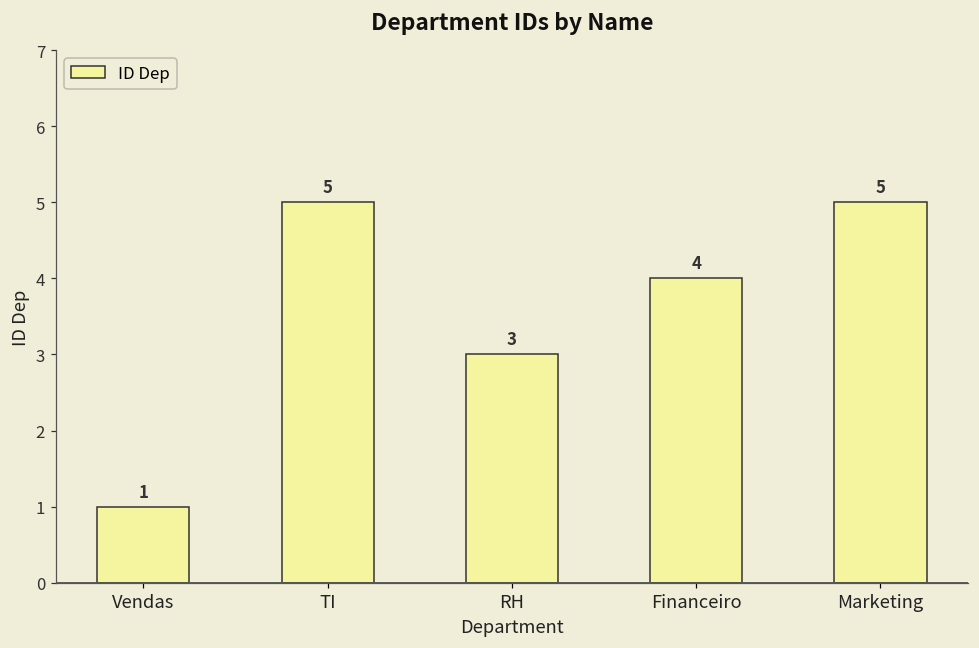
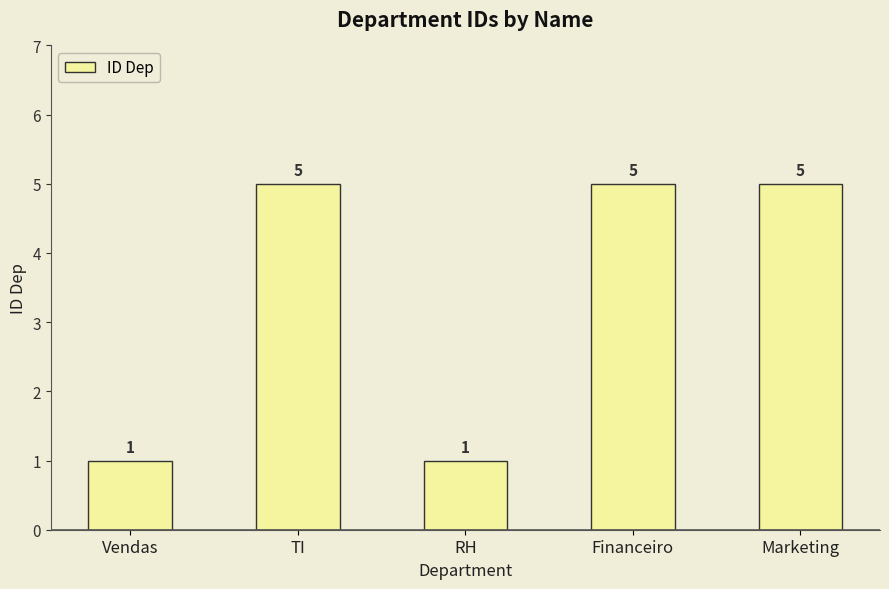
RH: 3 -> 1
Financeiro: 4 -> 5
